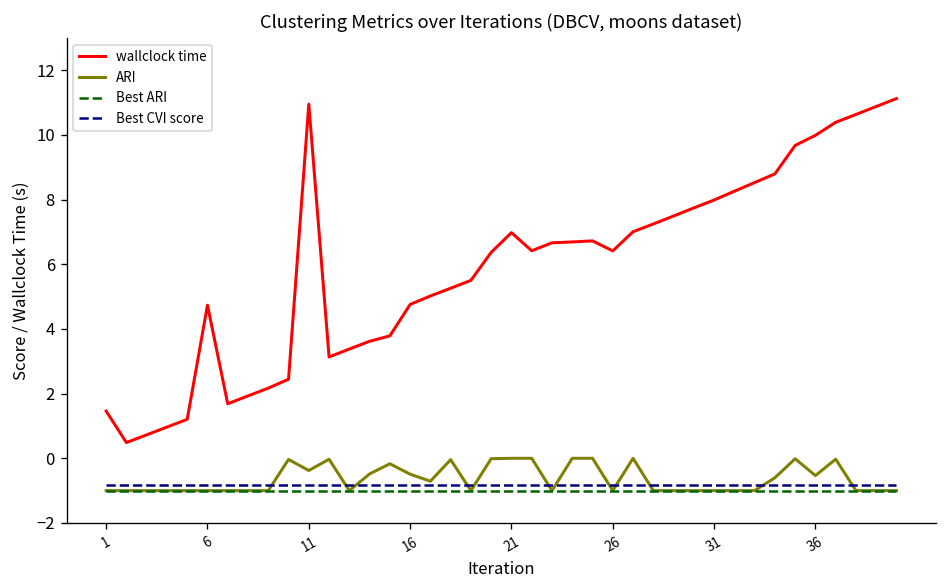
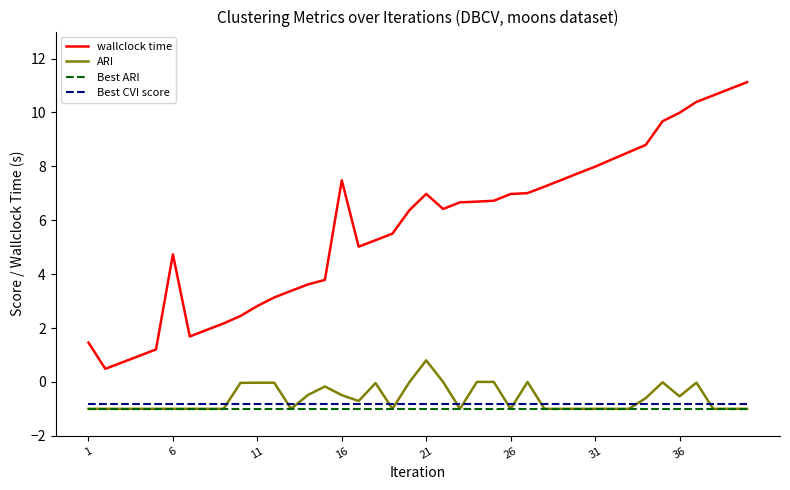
wallclock time, 11: 11.0 -> 2.8
ARI, 11: -0.4 -> 0.0
wallclock time, 16: 4.8 -> 7.5
ARI, 21: 0.0 -> 0.8
wallclock time, 26: 6.4 -> 7.0
